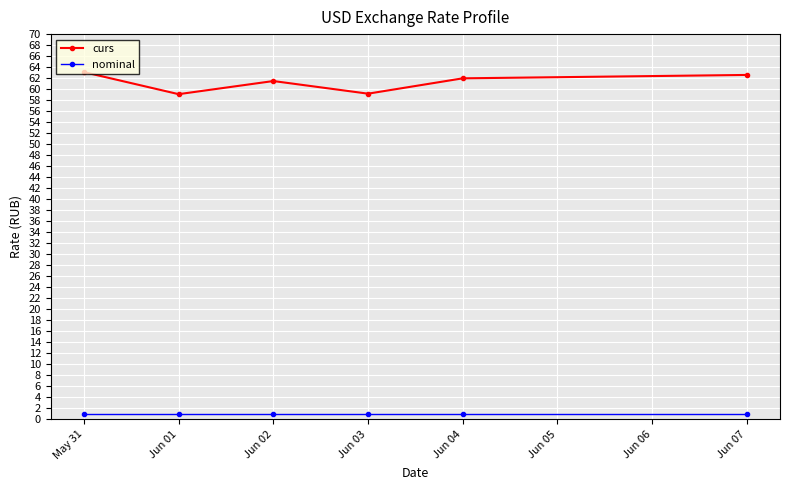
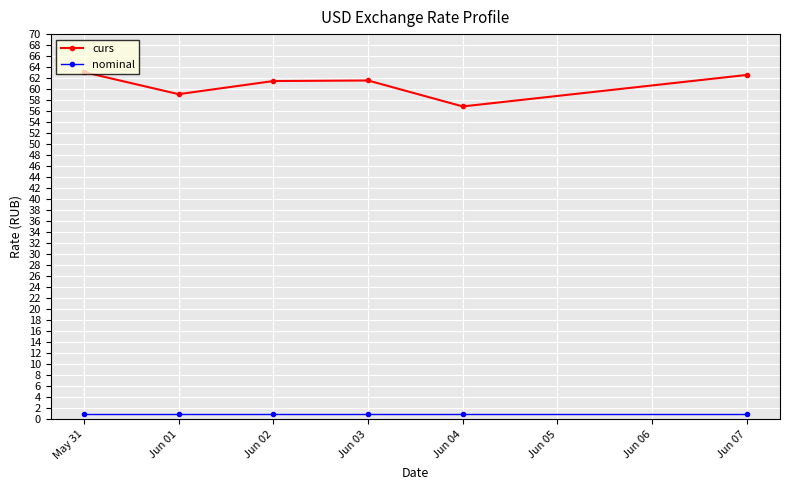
curs, Jun 03: 59 -> 62
curs, Jun 04: 62 -> 57
